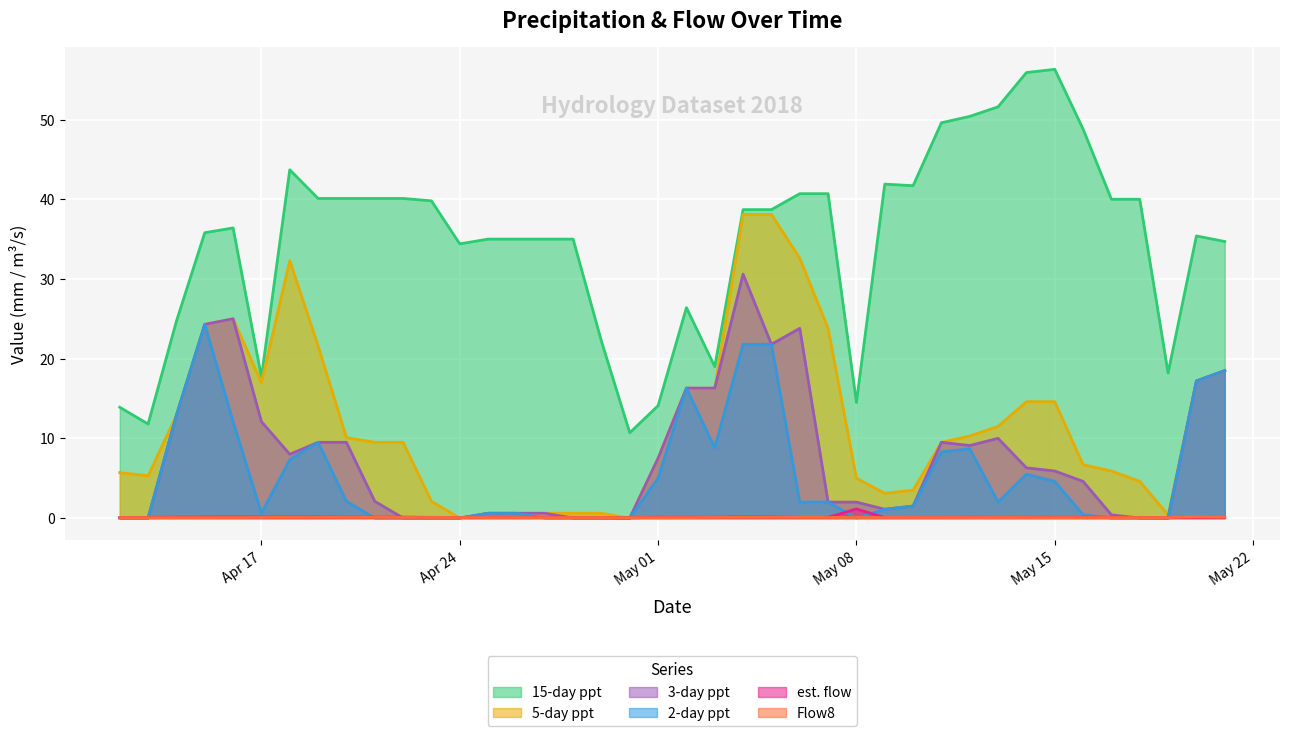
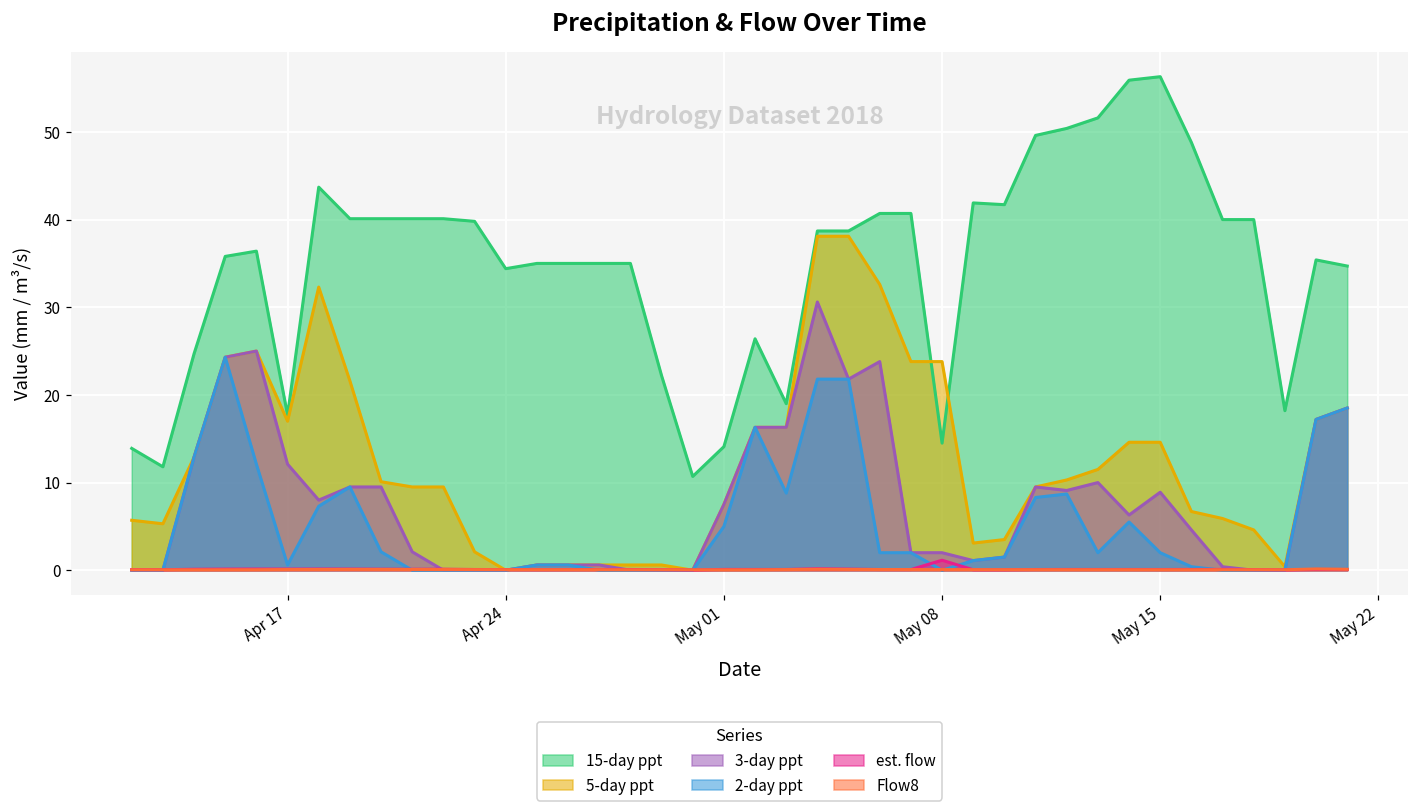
5-day ppt, May 08: 5 -> 24
3-day ppt, May 15: 6 -> 9
2-day ppt, May 15: 5 -> 2
